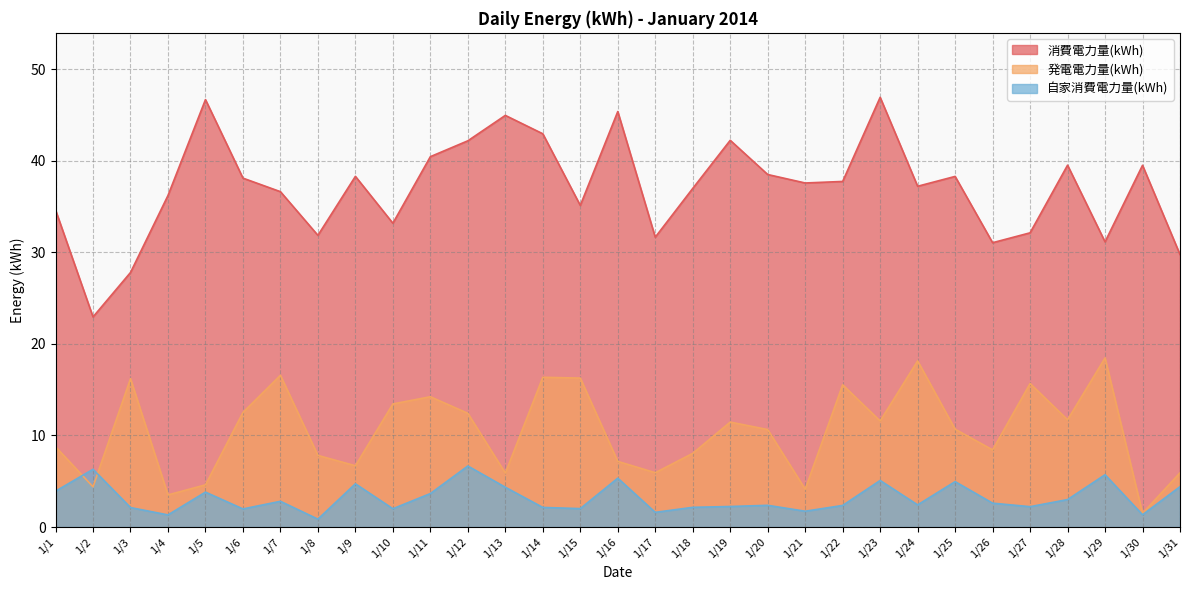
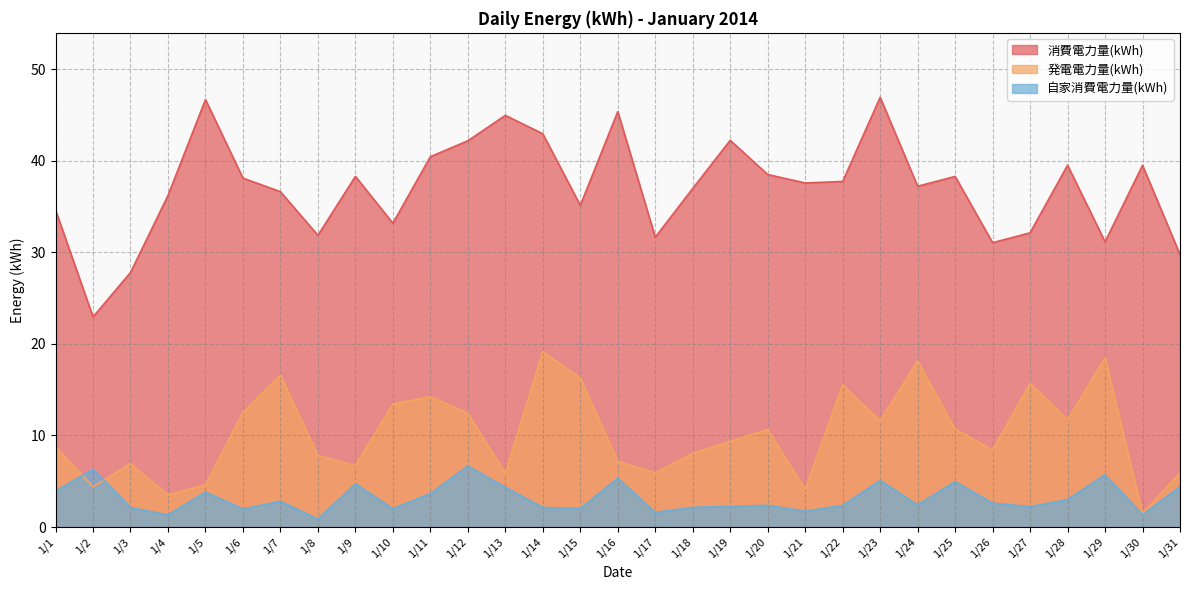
発電電力量(kWh), 1/3: 16 -> 7
発電電力量(kWh), 1/14: 16 -> 19
発電電力量(kWh), 1/19: 11 -> 9
